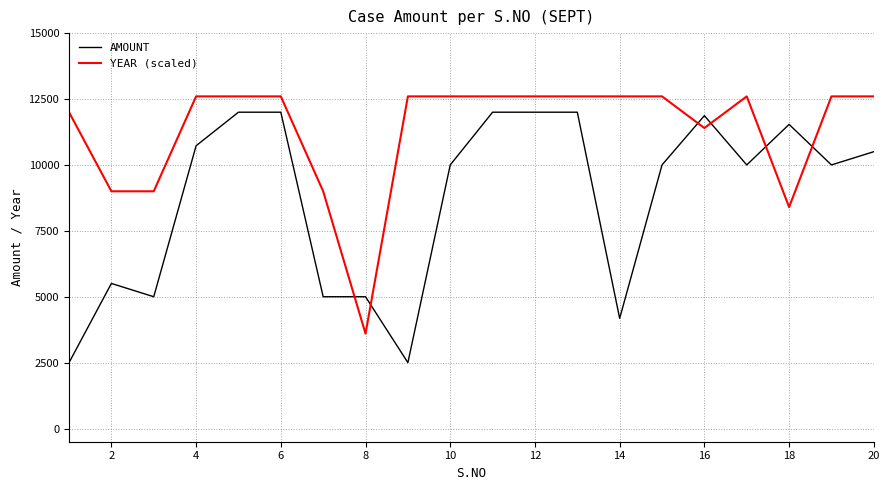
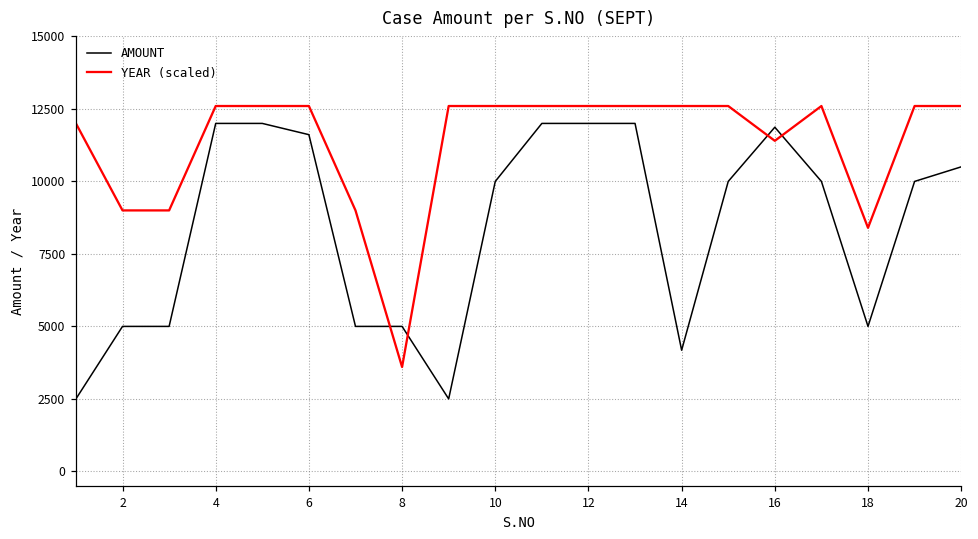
AMOUNT, 2: 5500 -> 5000
AMOUNT, 4: 10700 -> 12000
AMOUNT, 6: 12000 -> 11600
AMOUNT, 18: 11500 -> 5000
